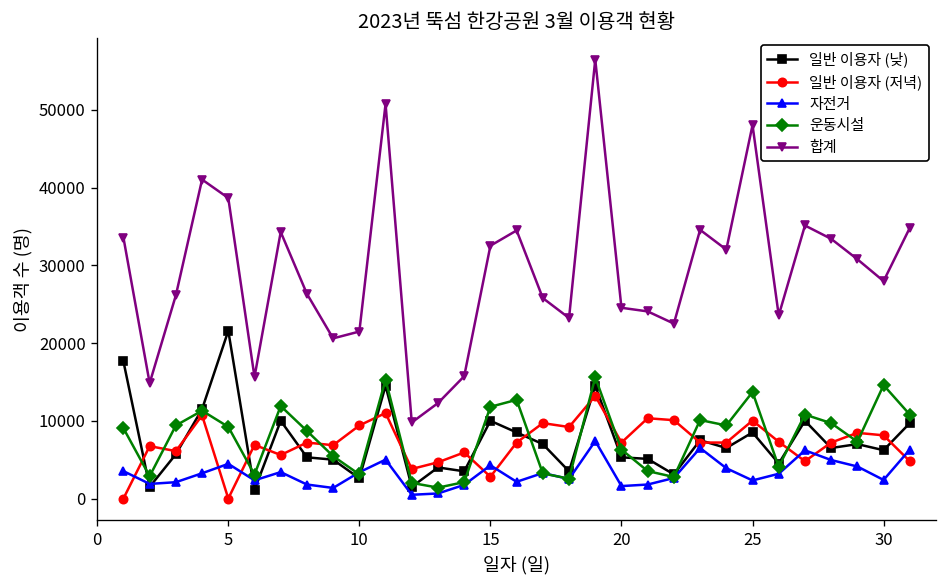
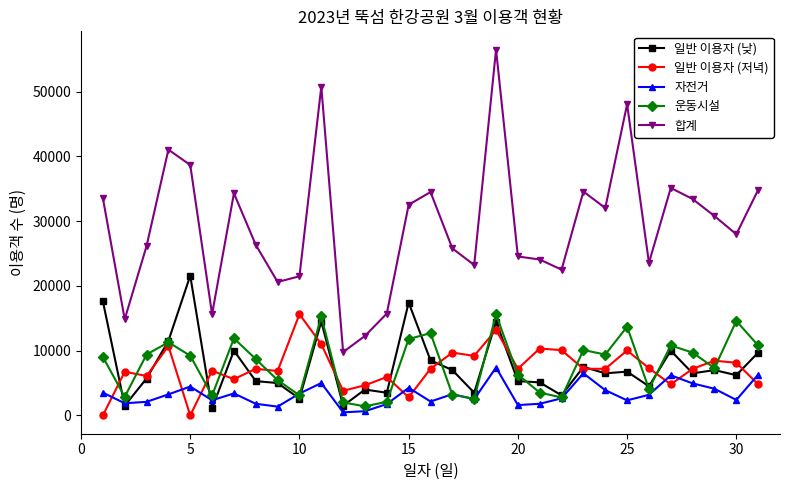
일반 이용자 (저녁), 10: 9000 -> 16000
일반 이용자 (낮), 15: 10000 -> 17000
일반 이용자 (낮), 25: 9000 -> 7000
